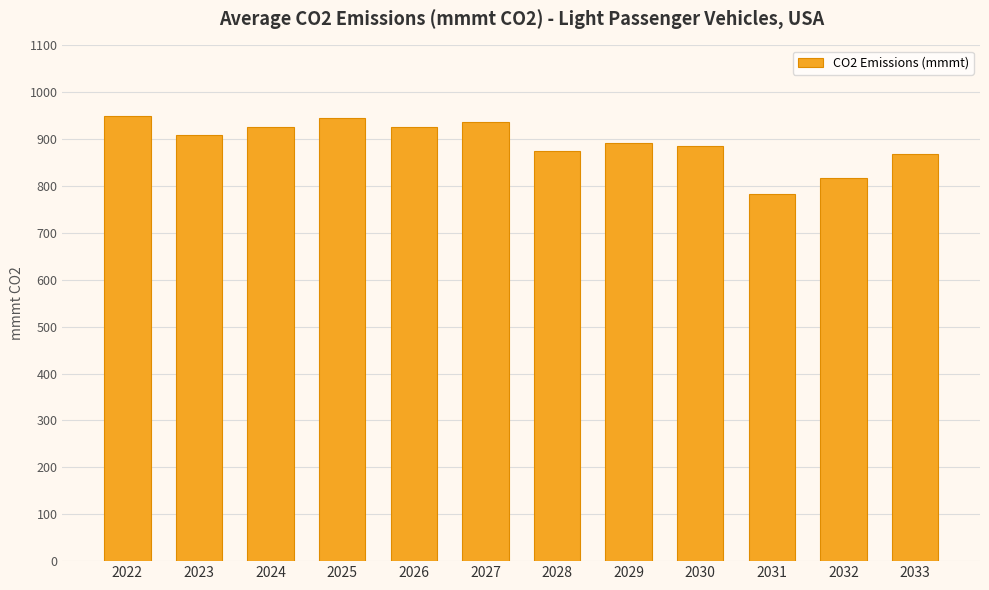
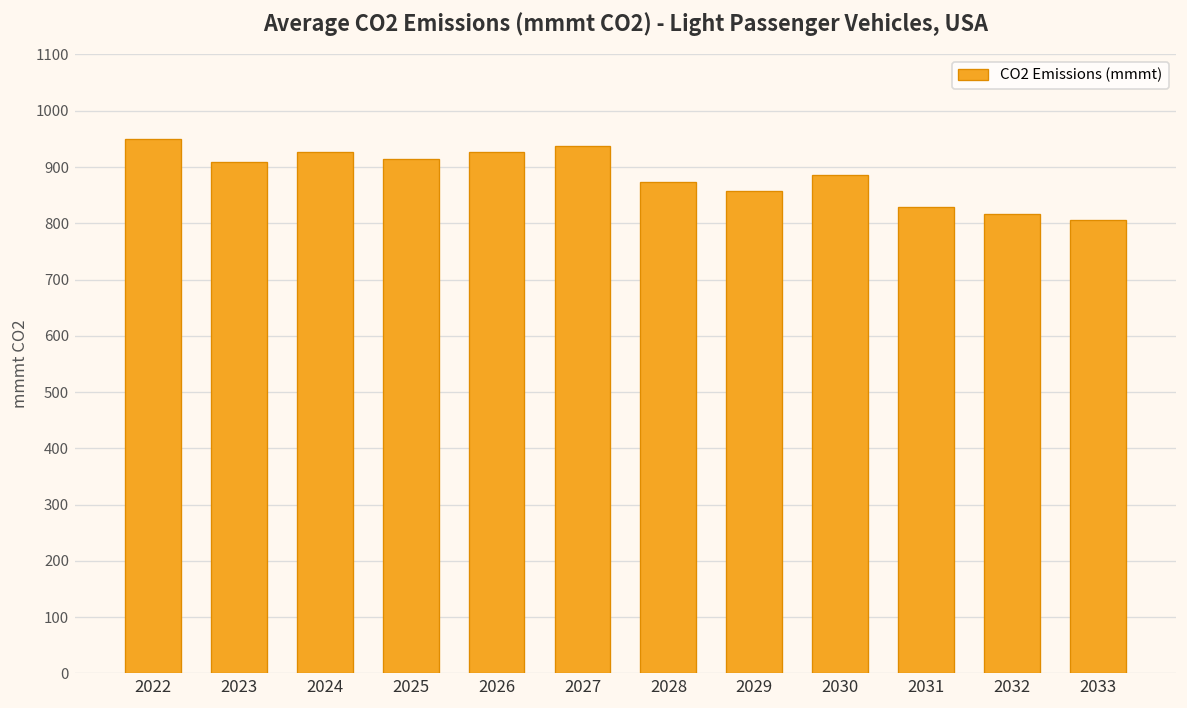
2025: 940 -> 910
2029: 890 -> 860
2031: 780 -> 830
2033: 870 -> 810
